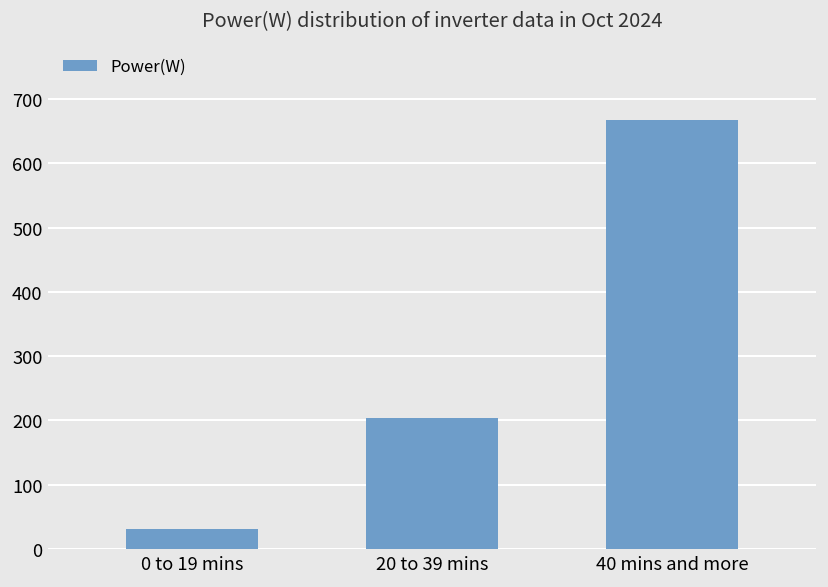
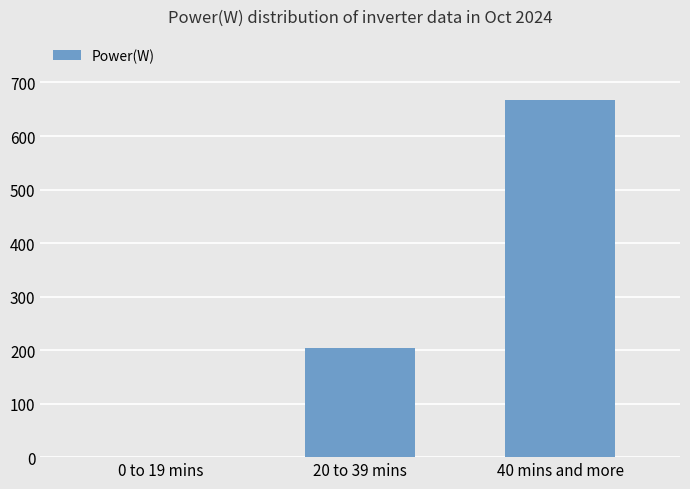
0 to 19 mins: 30 -> 0
